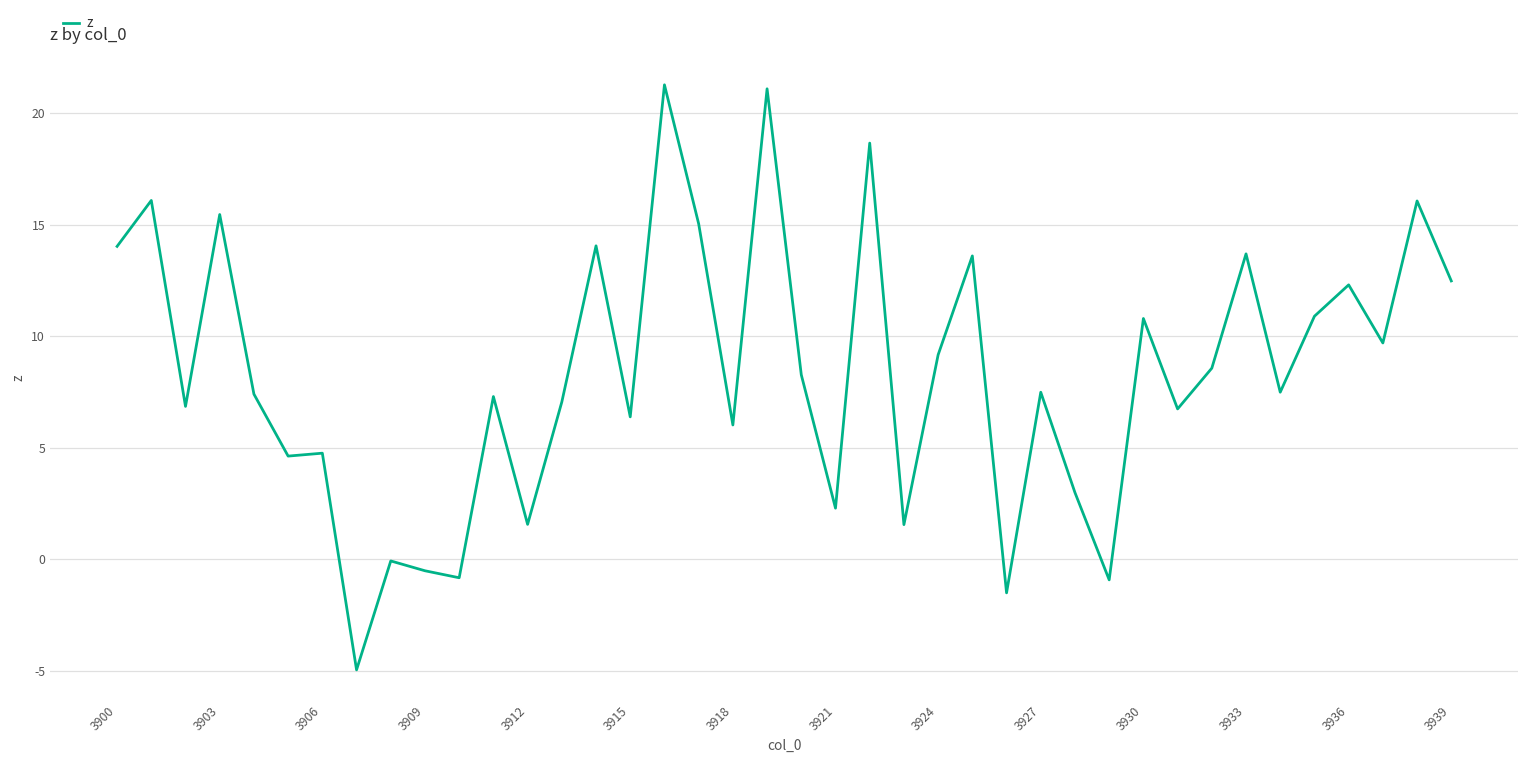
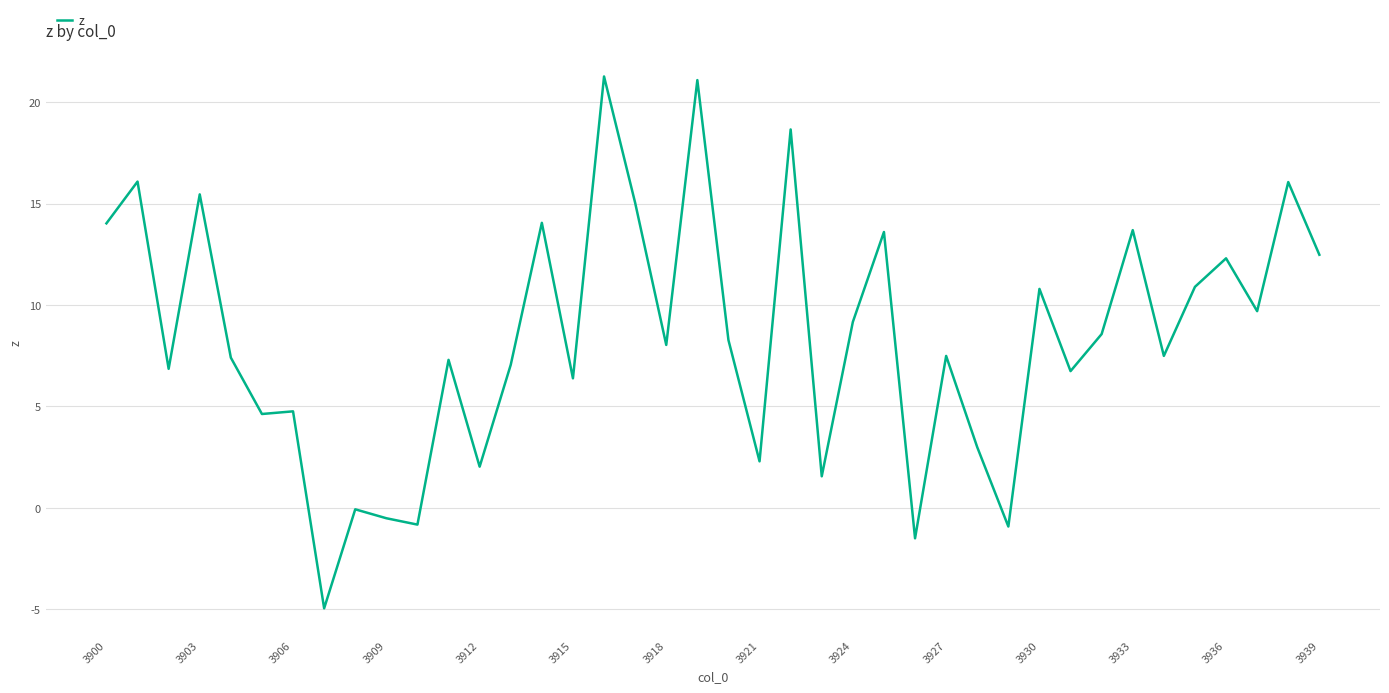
3912: 1.6 -> 2.0
3918: 6.0 -> 8.0
